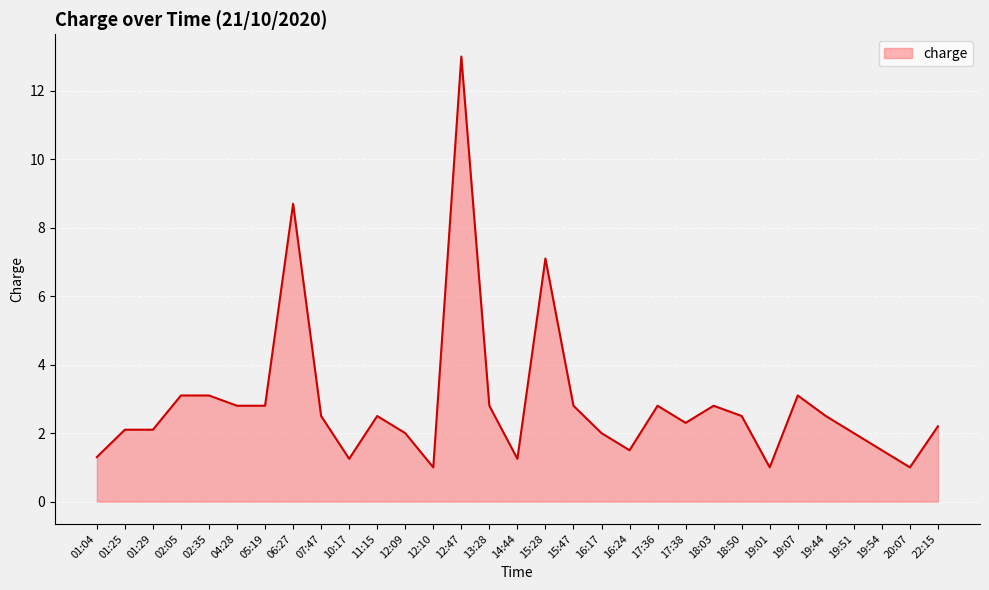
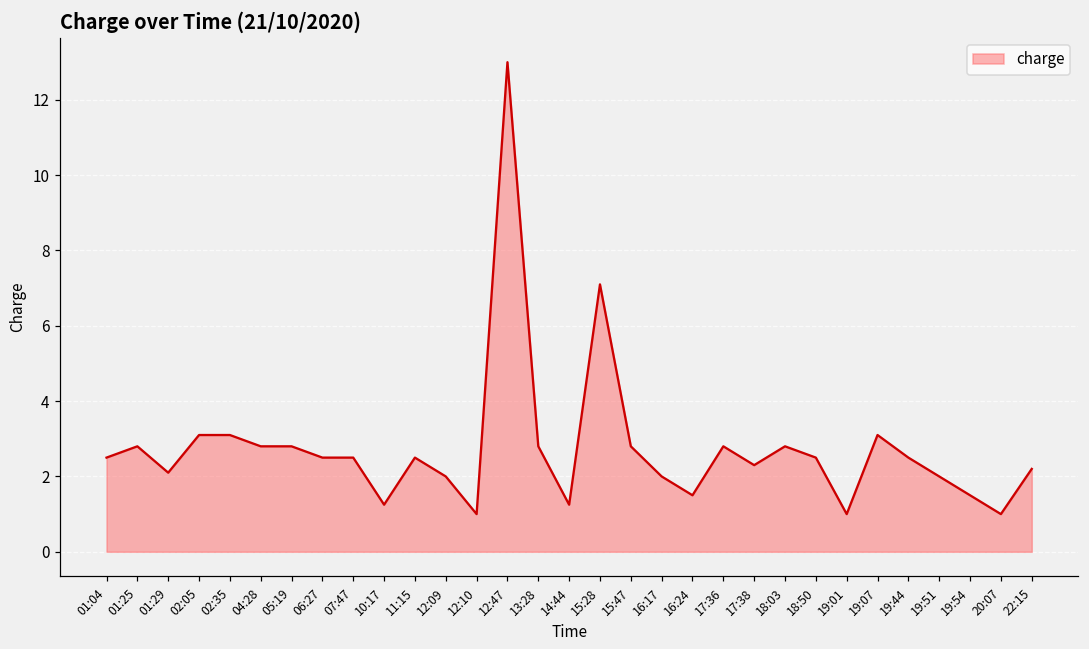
01:04: 1.3 -> 2.5
01:25: 2.1 -> 2.8
06:27: 8.7 -> 2.5
